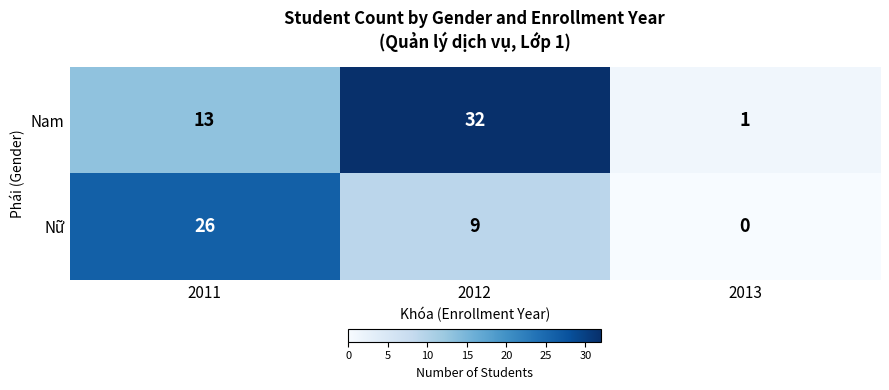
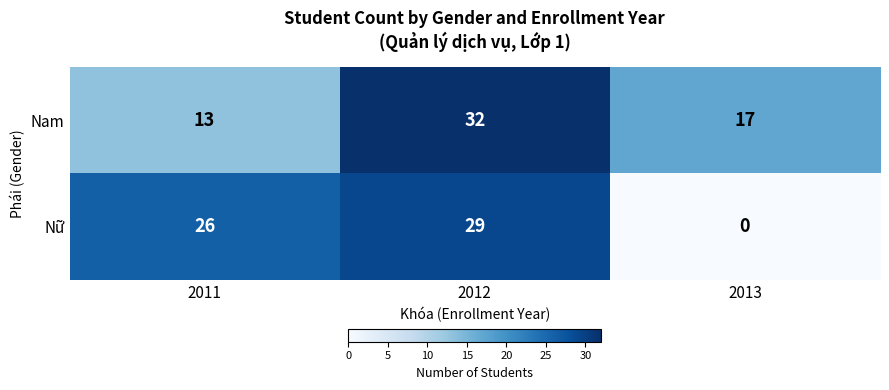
Nam, 2013: 1 -> 17
Nữ, 2012: 9 -> 29
